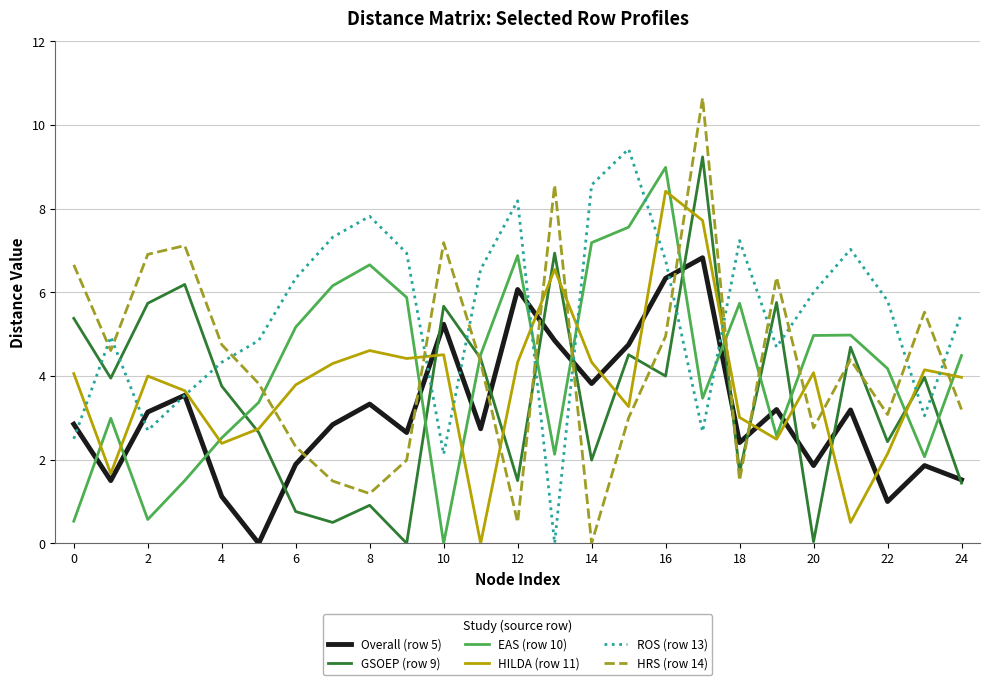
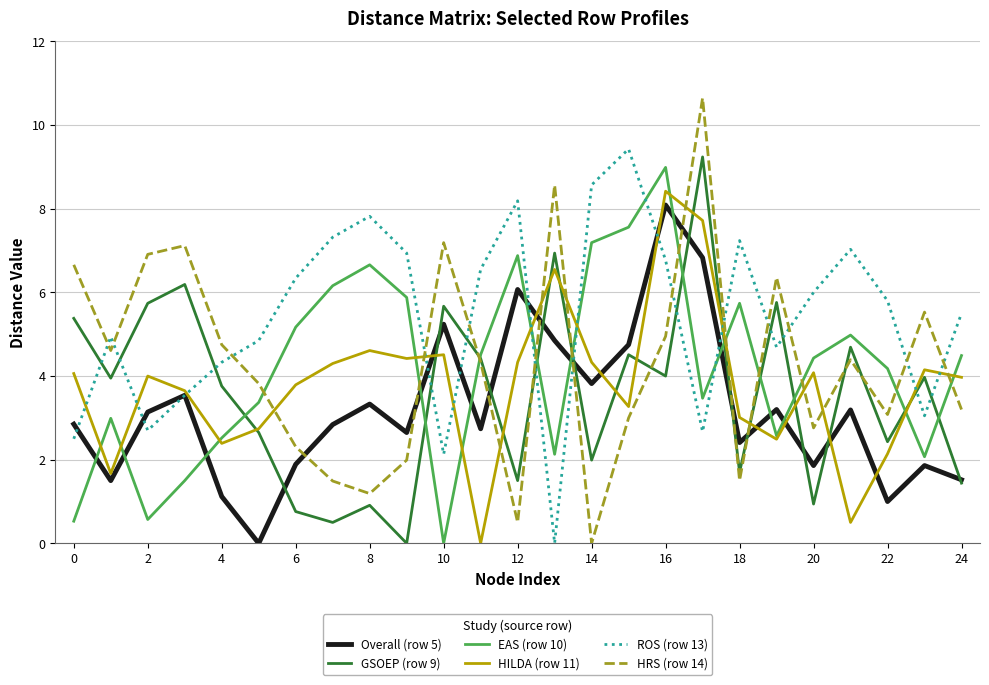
Overall (row 5), 16: 6.3 -> 8.1
GSOEP (row 9), 20: 0.0 -> 0.9
EAS (row 10), 20: 5.0 -> 4.4
